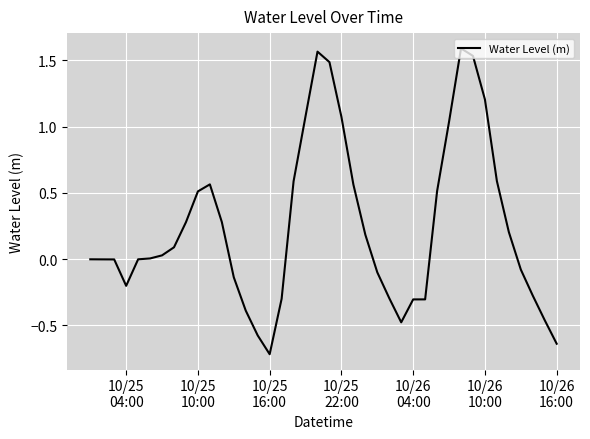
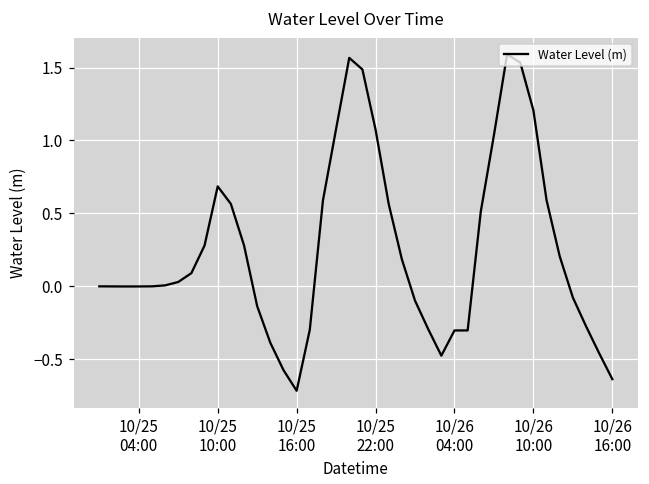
10/25 04:00: -0.20 -> 0.00
10/25 10:00: 0.51 -> 0.68
